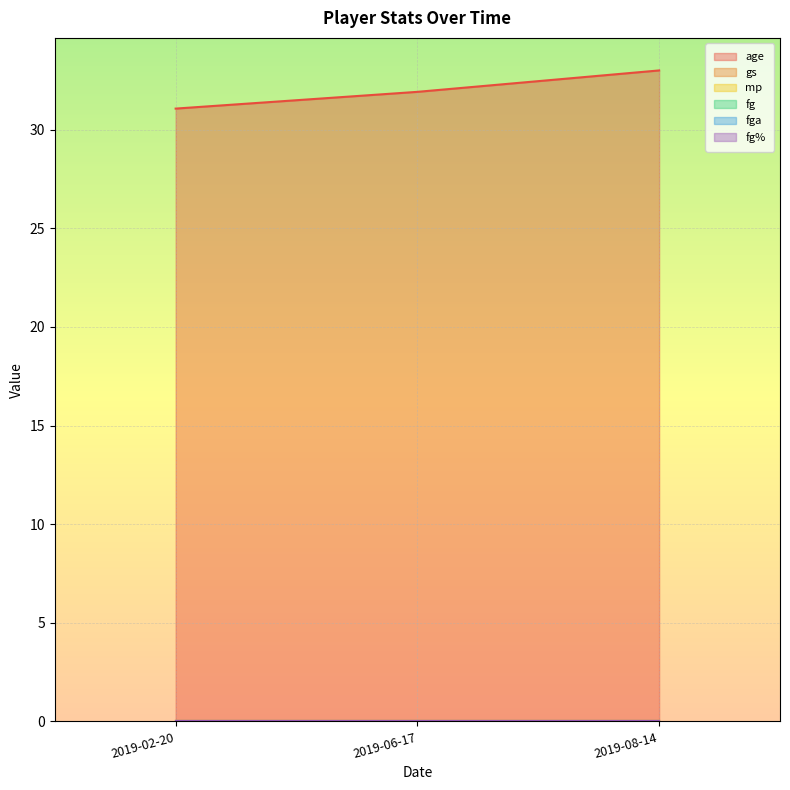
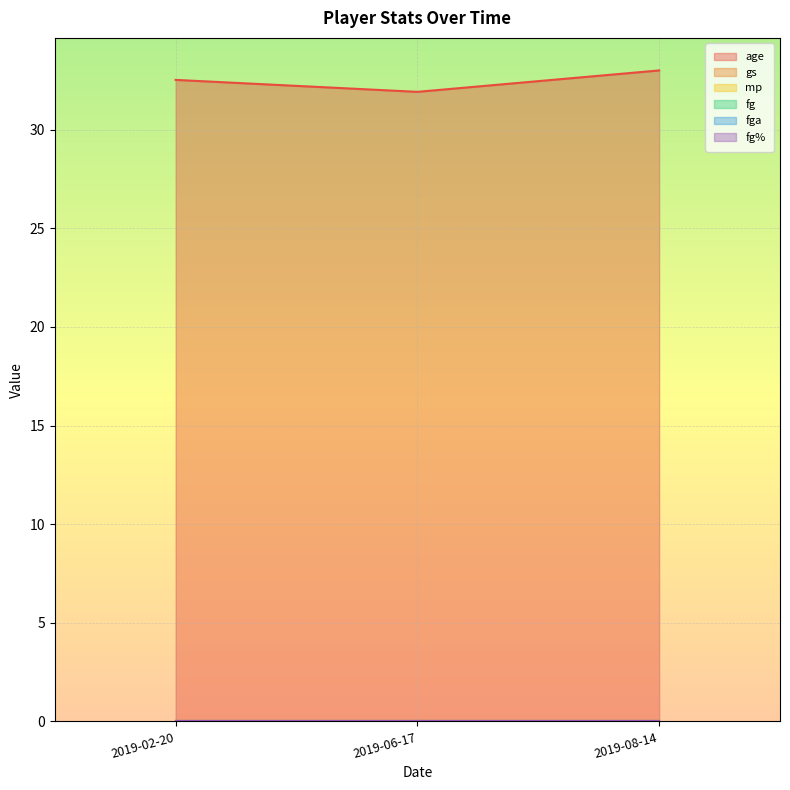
age, 2019-02-20: 31.1 -> 32.5
